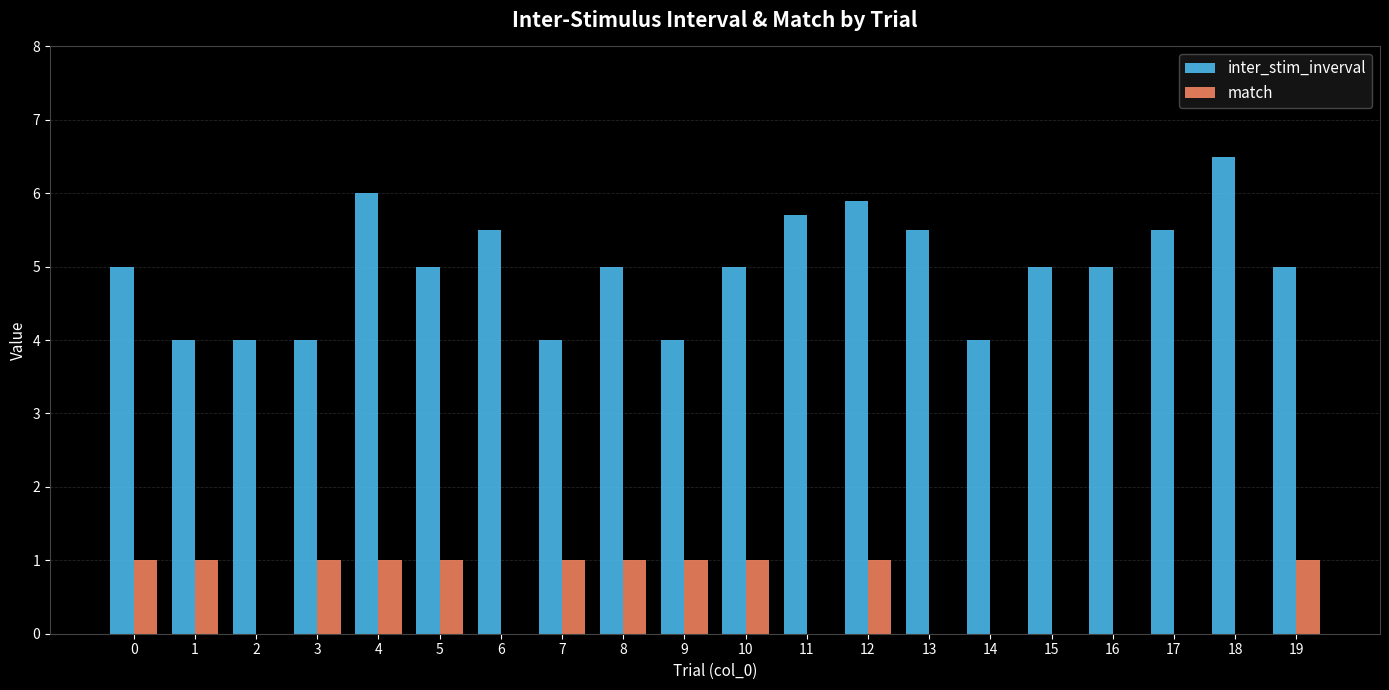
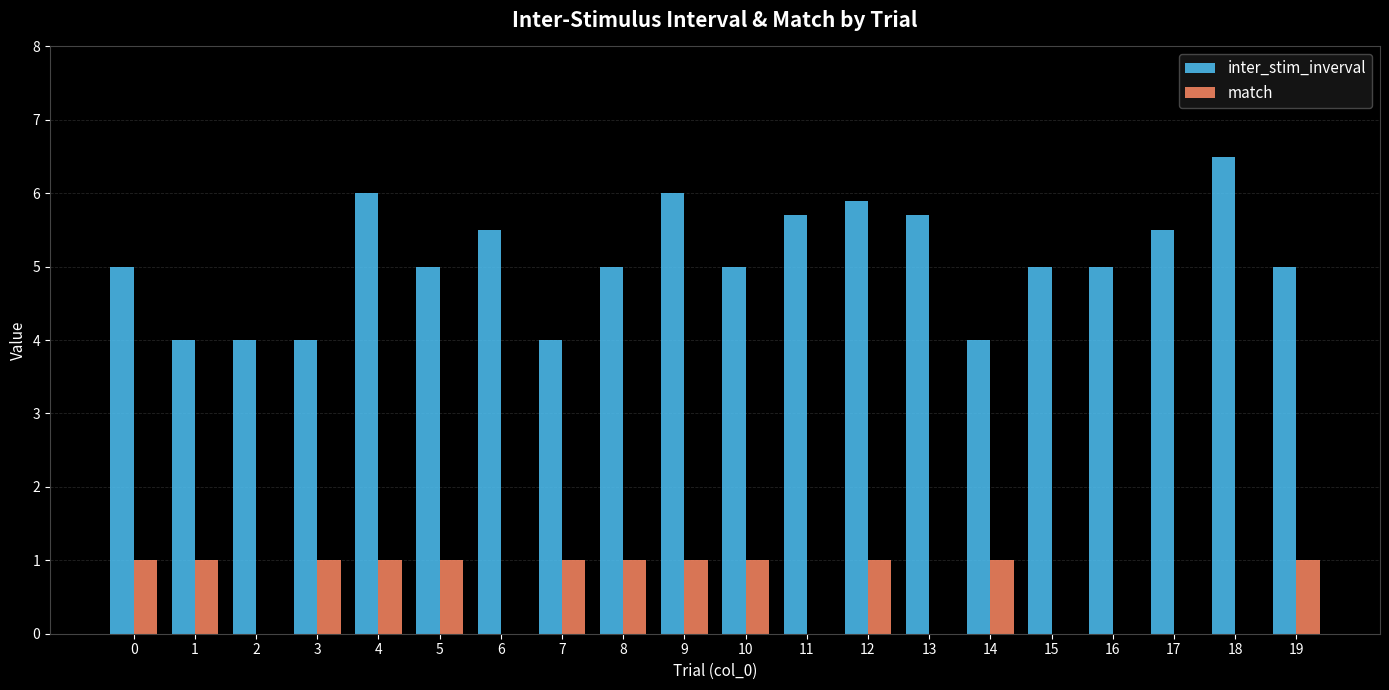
inter_stim_inverval, 9: 4 -> 6
inter_stim_inverval, 13: 5.5 -> 5.7
match, 14: 0 -> 1
